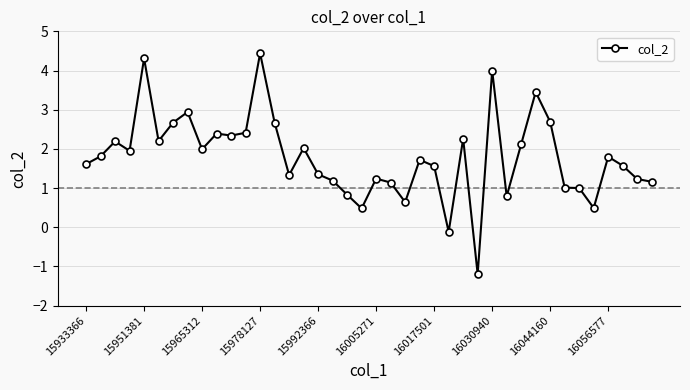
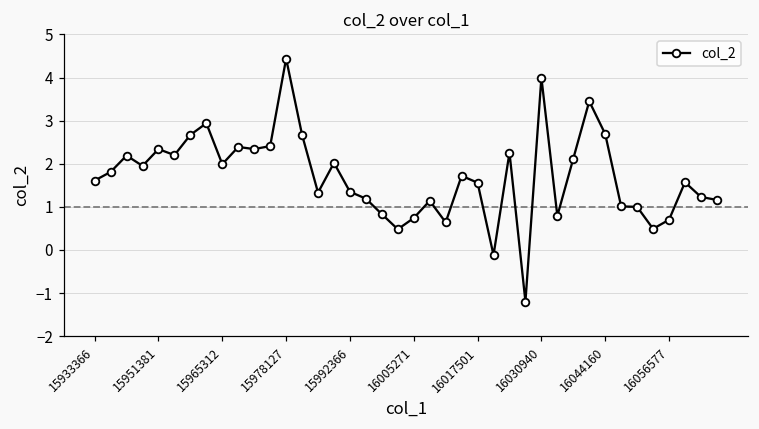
15951381: 4.3 -> 2.3
16005271: 1.2 -> 0.7
16056577: 1.8 -> 0.7
